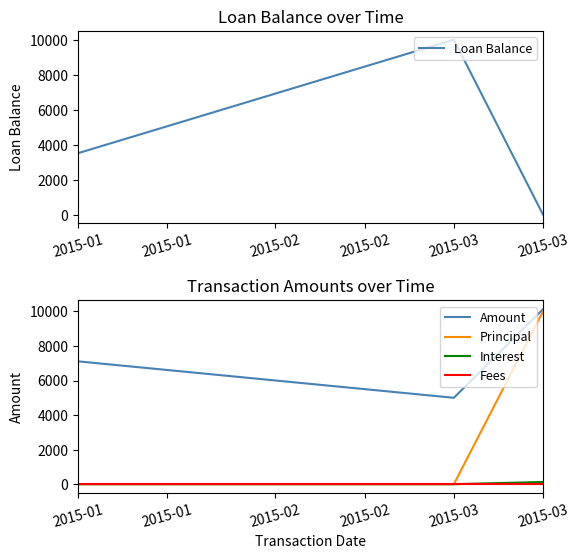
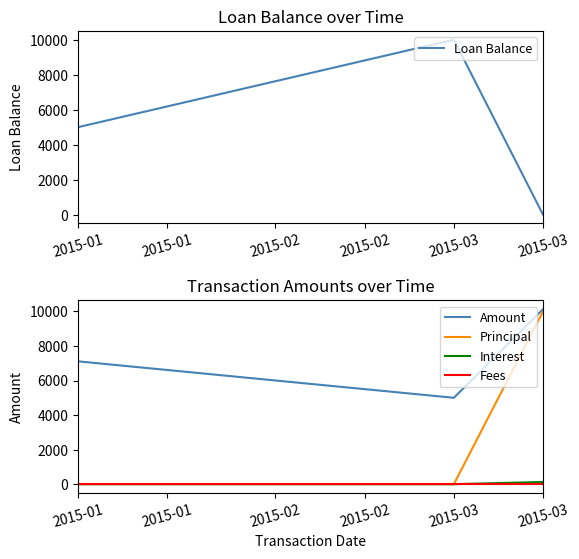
Loan Balance over Time, 2015-01: 3500 -> 5000
